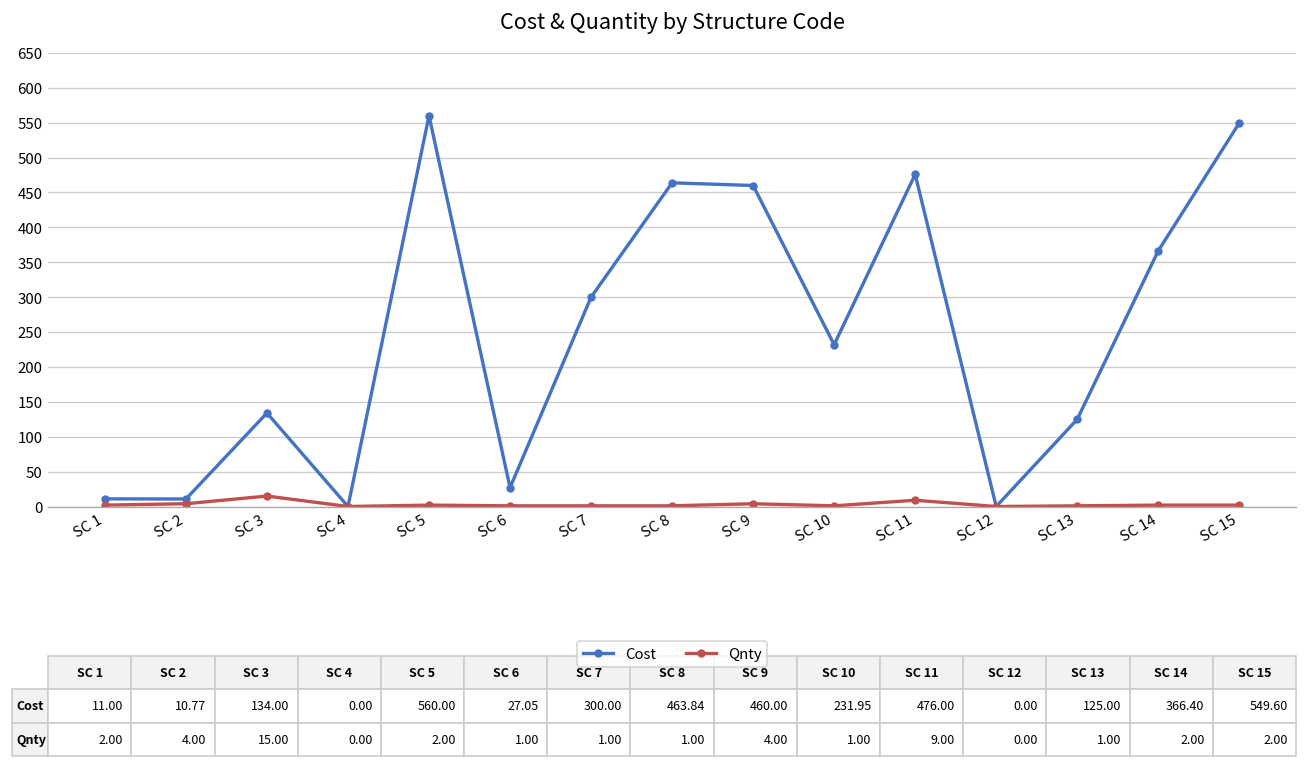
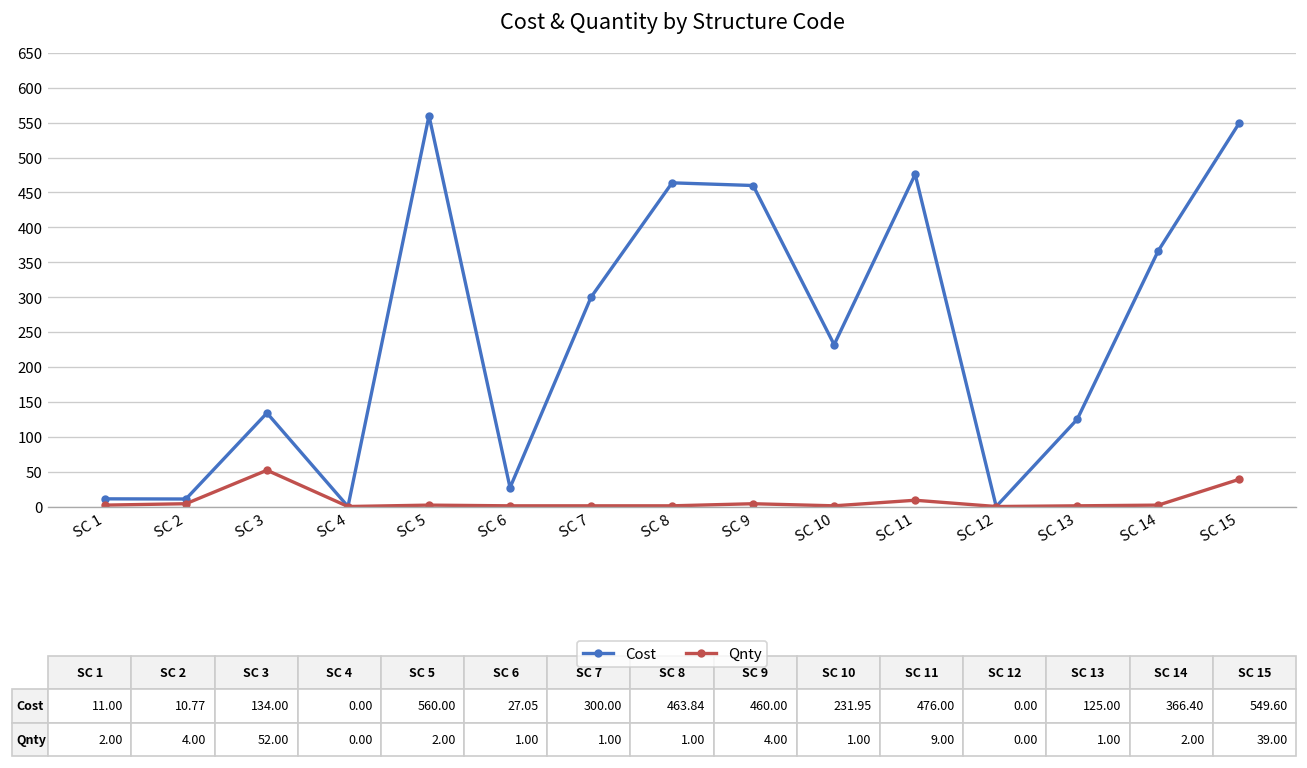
Qnty, SC 3: 15.00 -> 52.00
Qnty, SC 15: 2.00 -> 39.00
